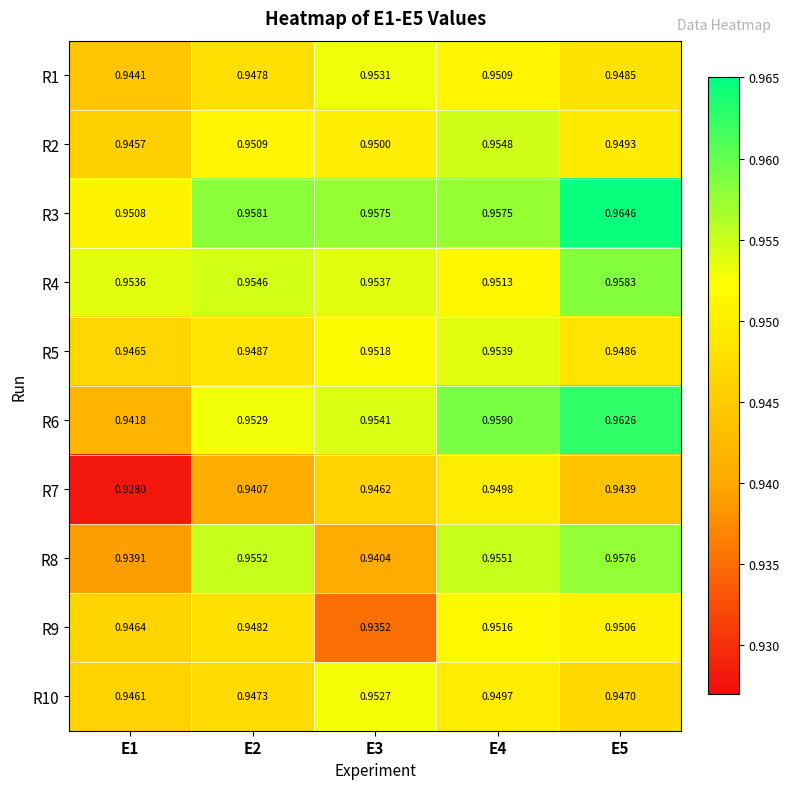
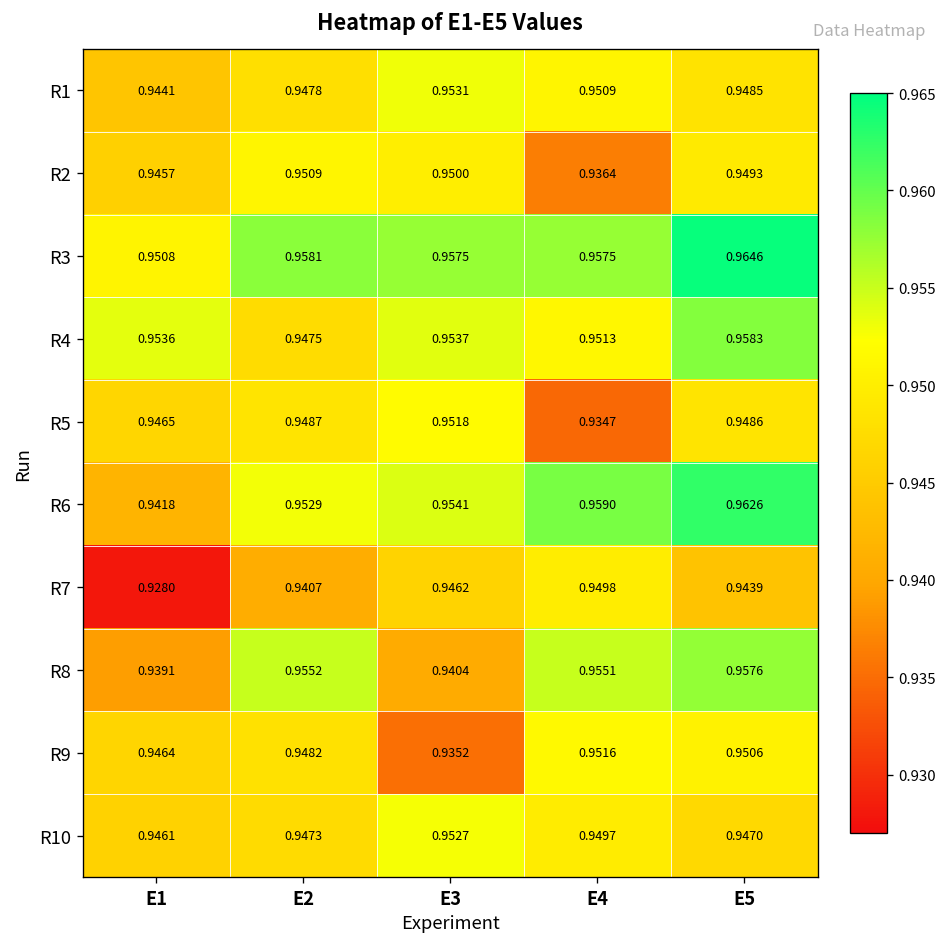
R2, E4: 0.9548 -> 0.9364
R4, E2: 0.9546 -> 0.9475
R5, E4: 0.9539 -> 0.9347
